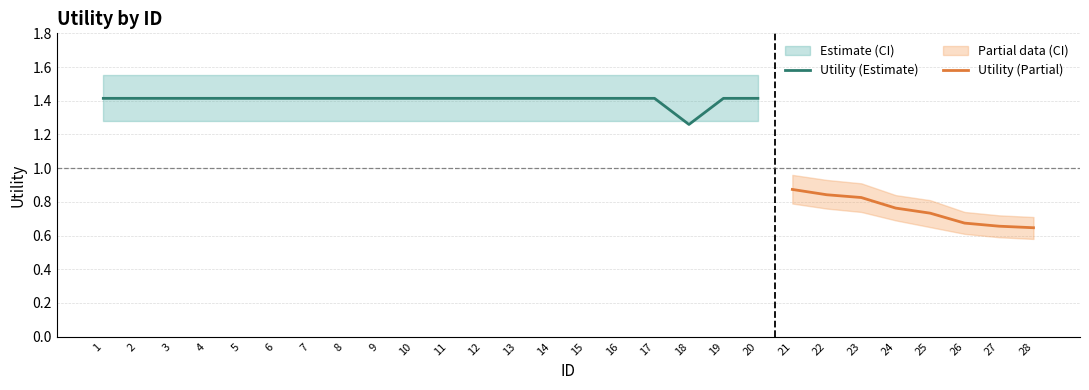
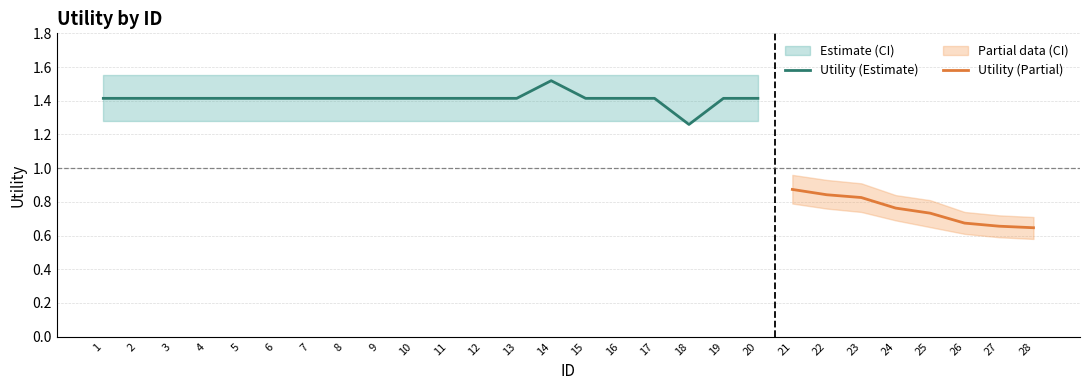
Utility (Estimate), 14: 1.41 -> 1.52
